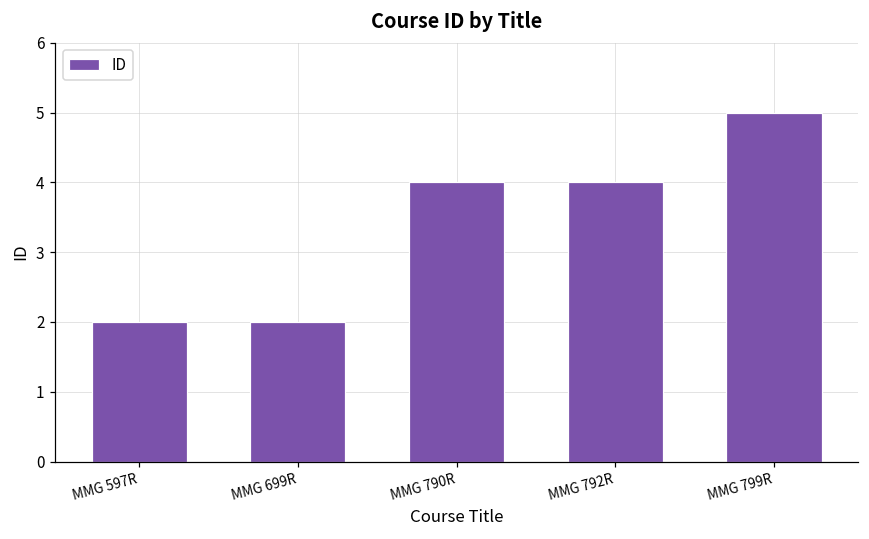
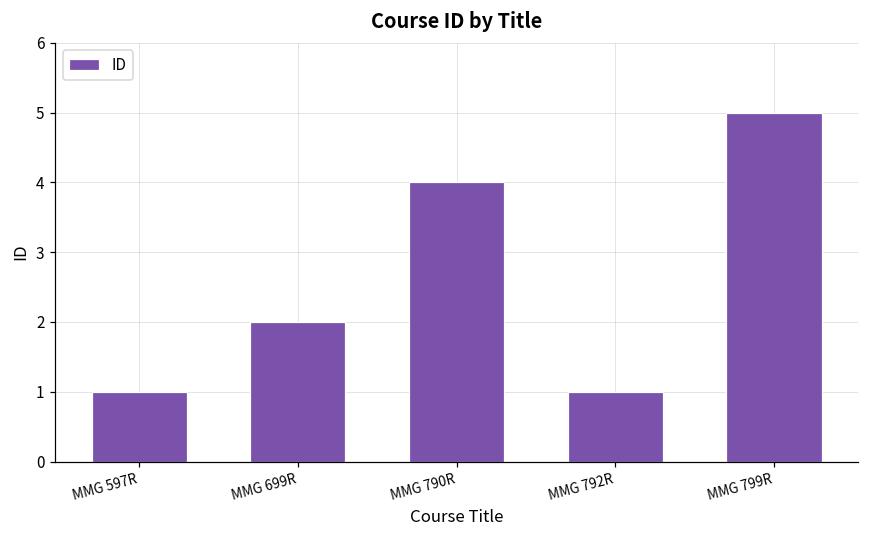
MMG 597R: 2 -> 1
MMG 792R: 4 -> 1
